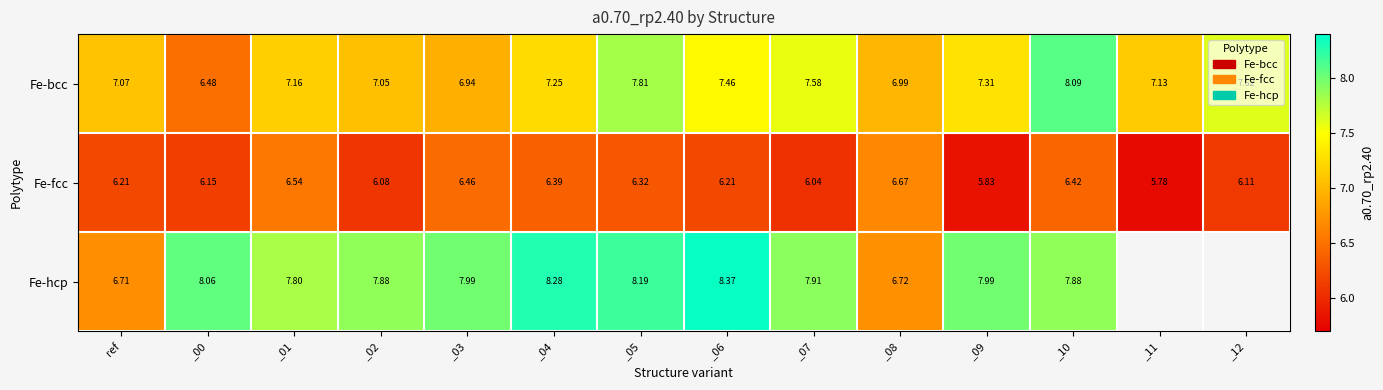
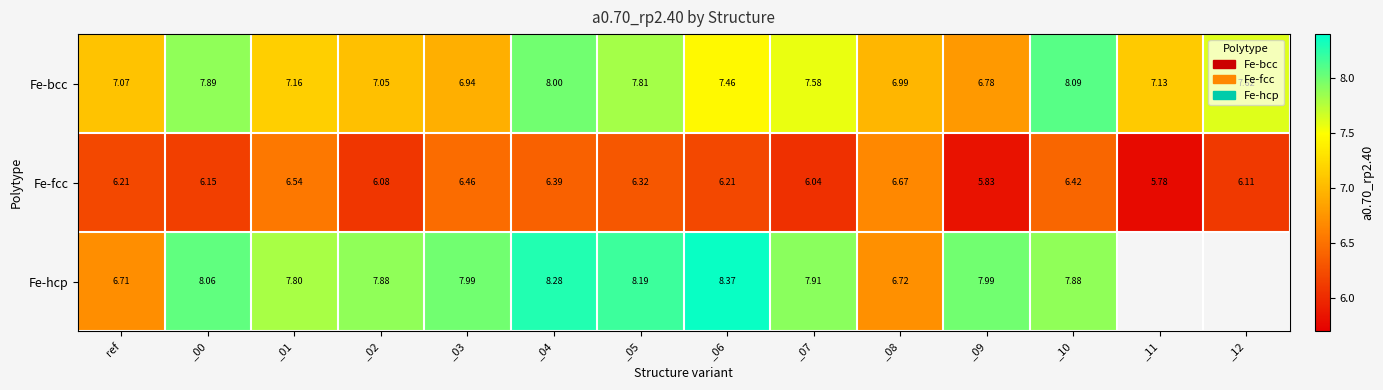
Fe-bcc, _00: 6.48 -> 7.89
Fe-bcc, _04: 7.25 -> 8.00
Fe-bcc, _09: 7.31 -> 6.78
